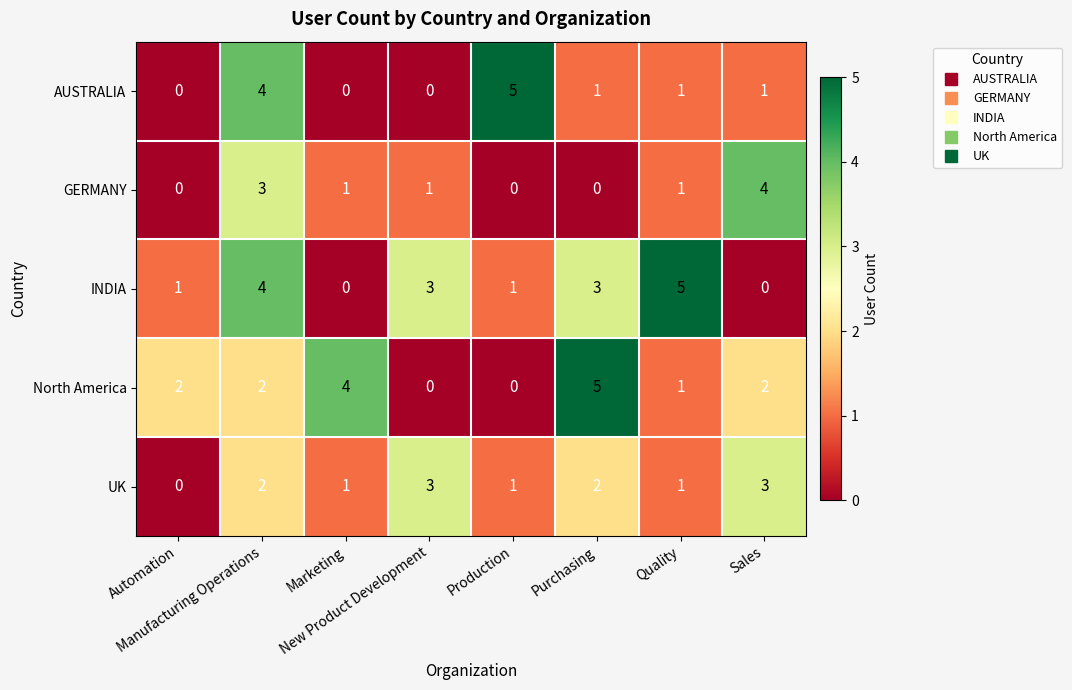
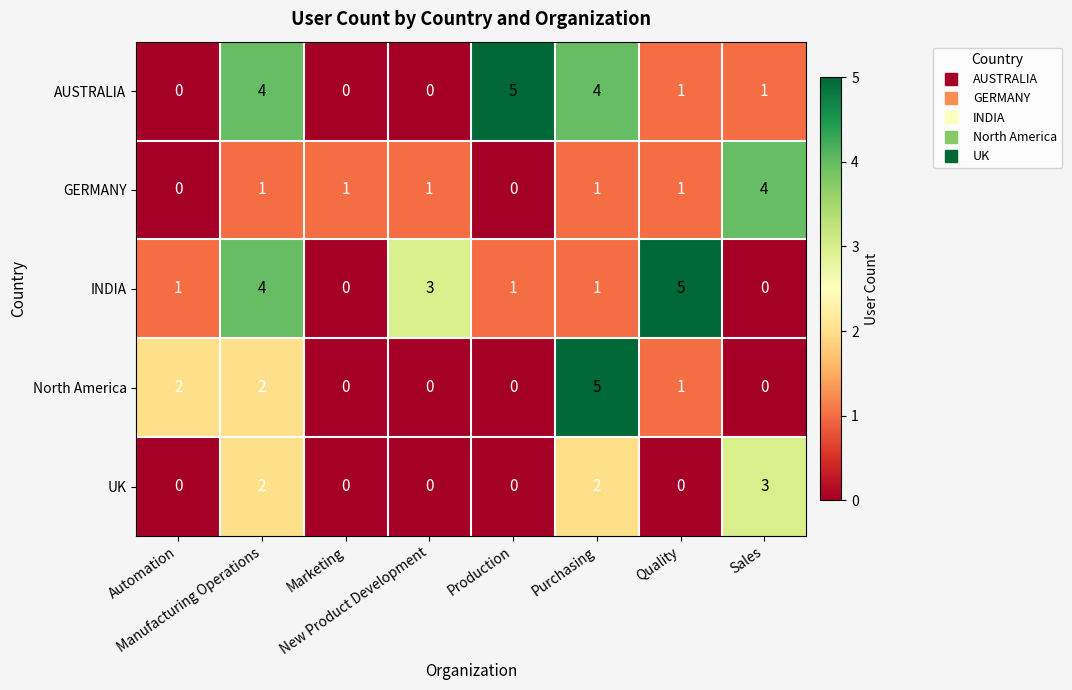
AUSTRALIA, Purchasing: 1 -> 4
GERMANY, Manufacturing Operations: 3 -> 1
GERMANY, Purchasing: 0 -> 1
INDIA, Purchasing: 3 -> 1
North America, Marketing: 4 -> 0
North America, Sales: 2 -> 0
UK, Marketing: 1 -> 0
UK, New Product Development: 3 -> 0
UK, Production: 1 -> 0
UK, Quality: 1 -> 0
